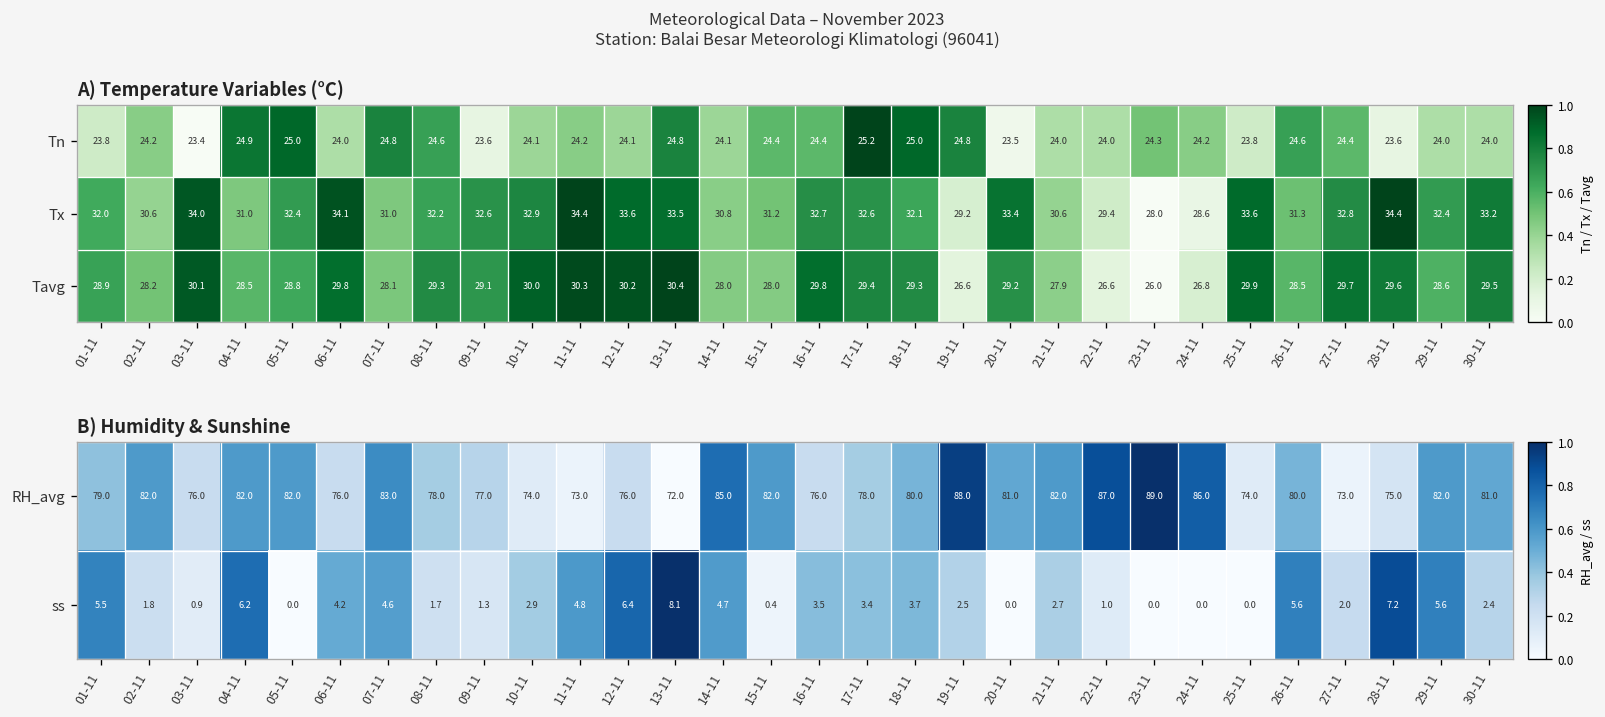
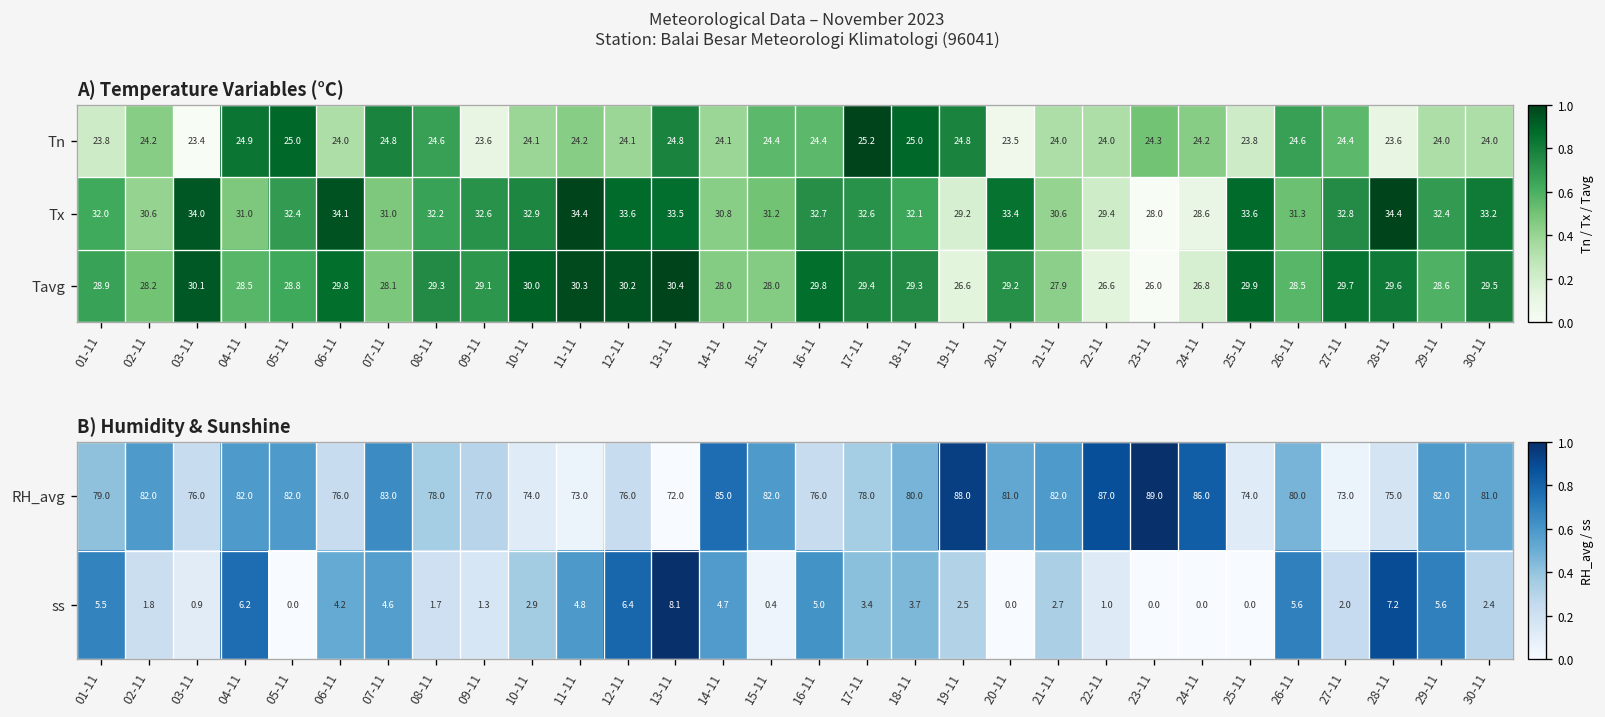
B) Humidity & Sunshine, ss, 16-11: 3.5 -> 5.0
